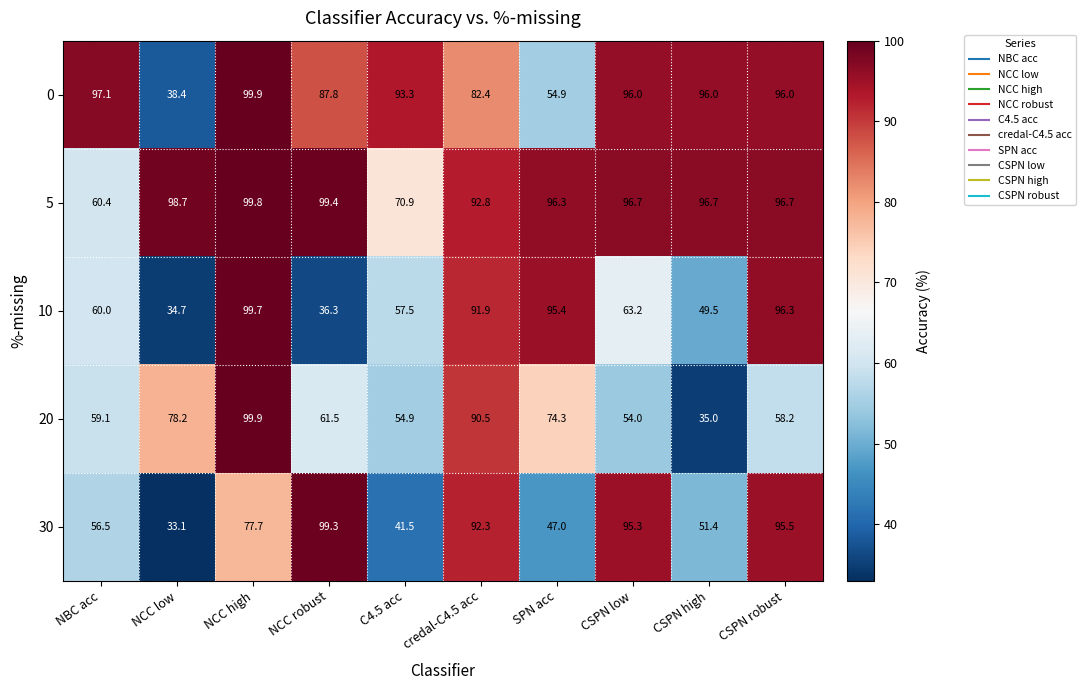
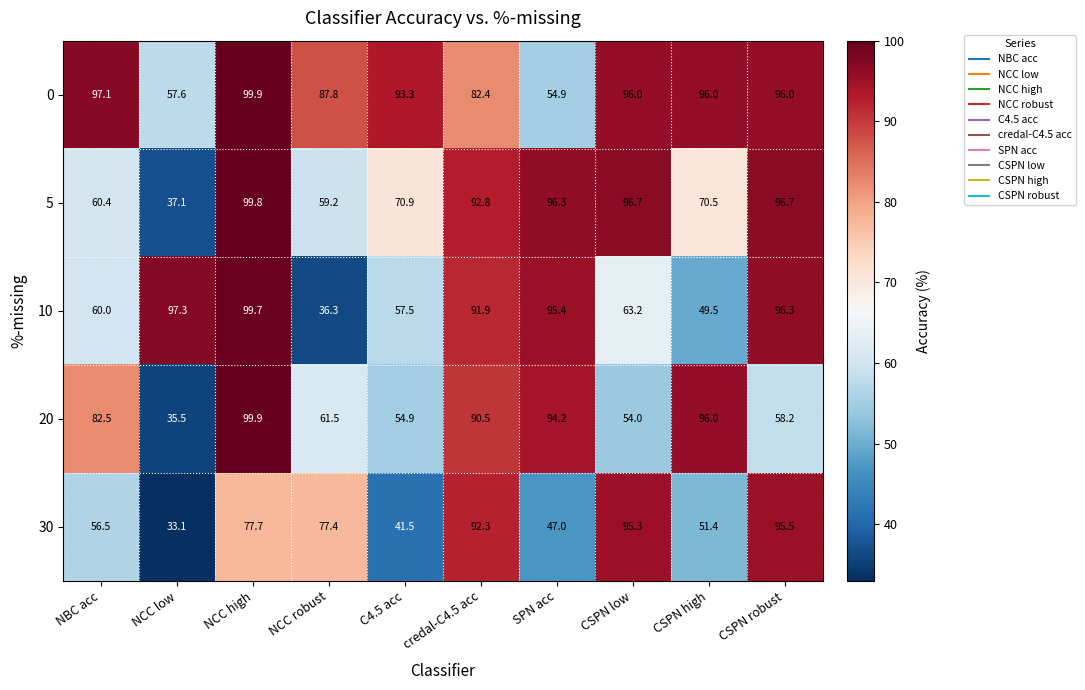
0, NCC low: 38.4 -> 57.6
5, NCC low: 98.7 -> 37.1
5, NCC robust: 99.4 -> 59.2
5, CSPN high: 96.7 -> 70.5
10, NCC low: 34.7 -> 97.3
20, NBC acc: 59.1 -> 82.5
20, NCC low: 78.2 -> 35.5
20, SPN acc: 74.3 -> 94.2
20, CSPN high: 35.0 -> 96.0
30, NCC robust: 99.3 -> 77.4
